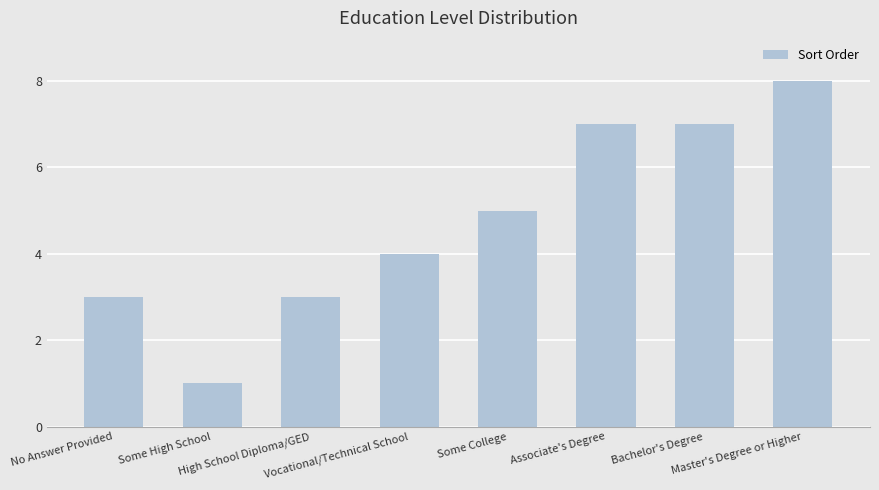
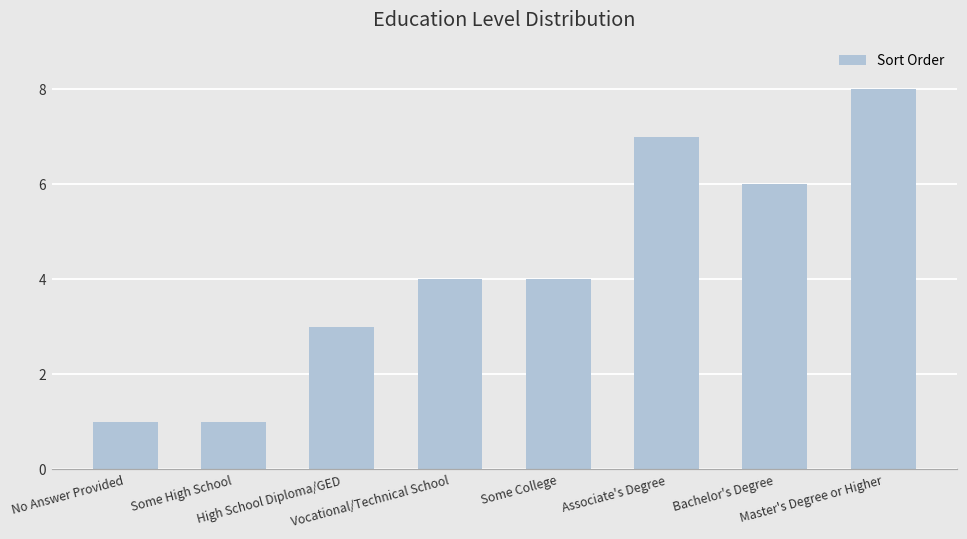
No Answer Provided: 3 -> 1
Some College: 5 -> 4
Bachelor's Degree: 7 -> 6
